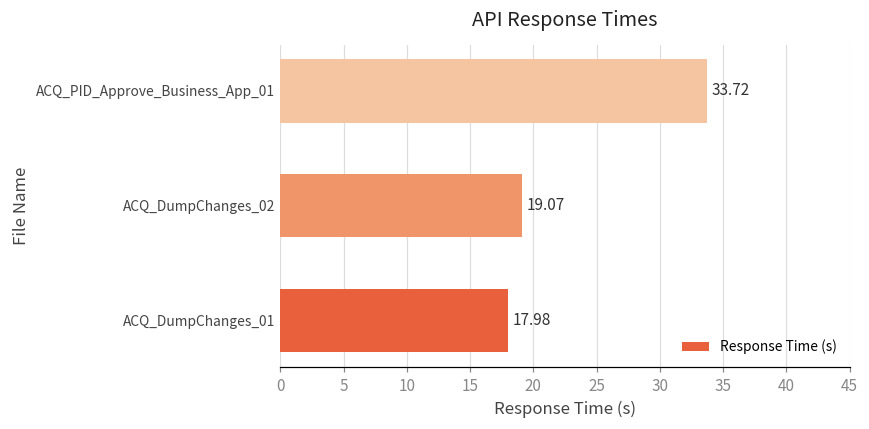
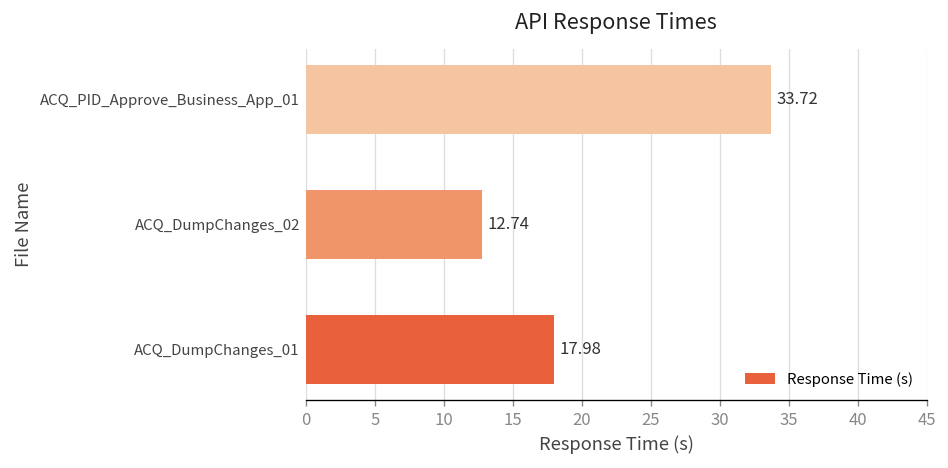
ACQ_DumpChanges_02: 19.07 -> 12.74
